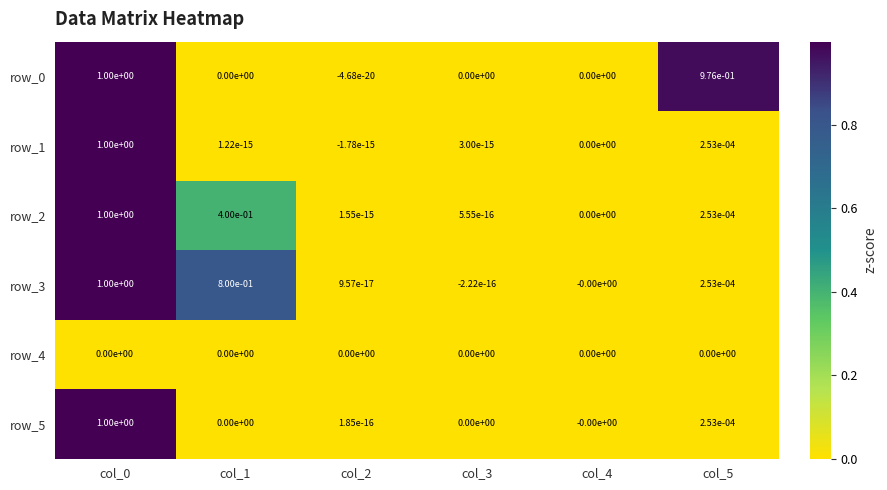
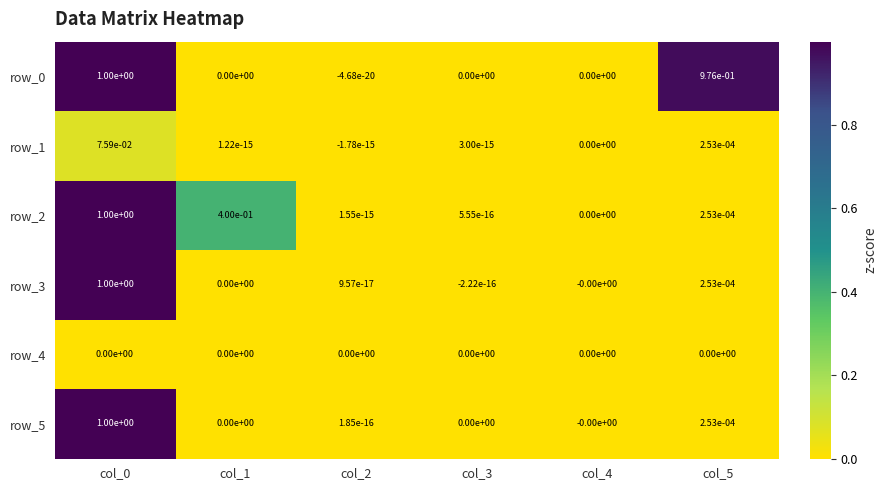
row_1, col_0: 1.00e+00 -> 7.59e-02
row_3, col_1: 8.00e-01 -> 0.00e+00
